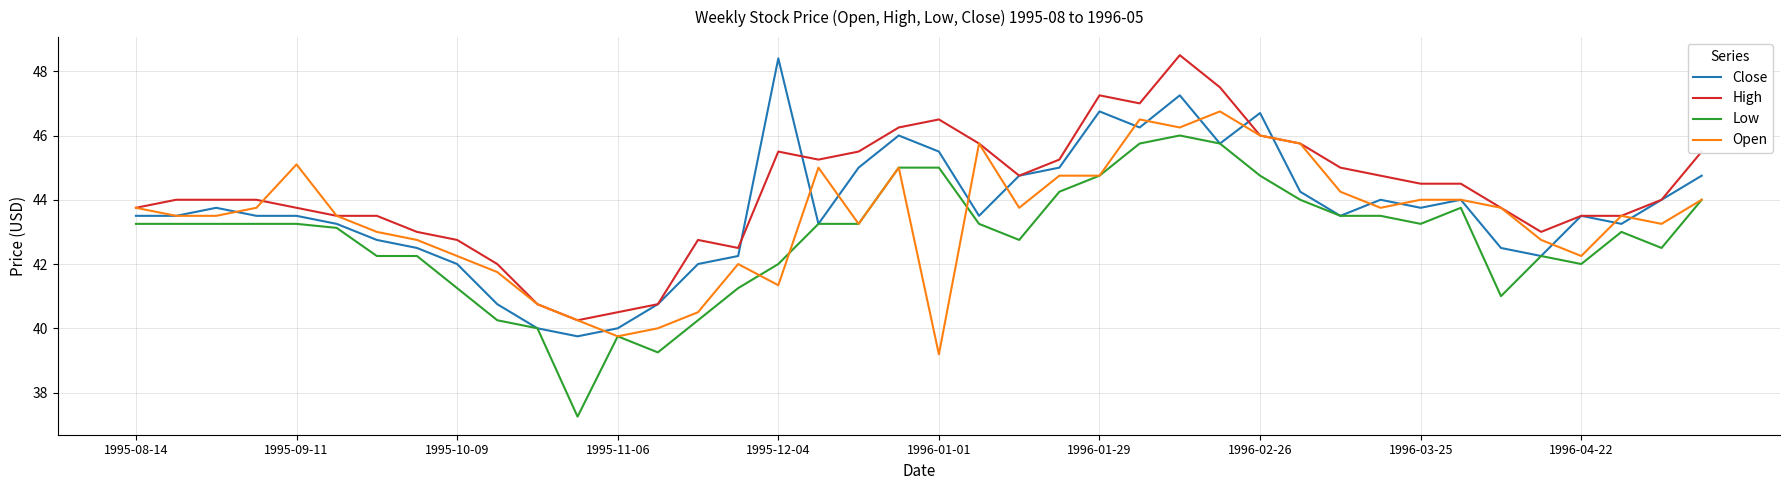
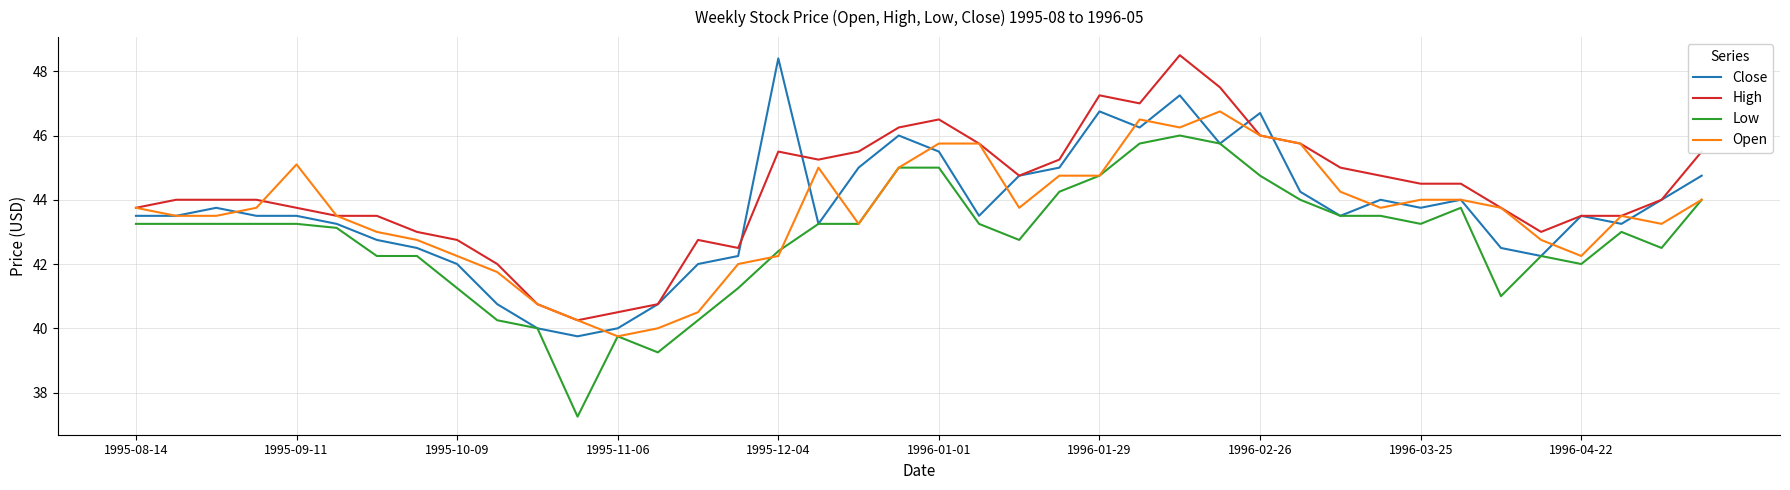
Low, 1995-12-04: 42.0 -> 42.4
Open, 1995-12-04: 41.3 -> 42.3
Open, 1996-01-01: 39.2 -> 45.8
